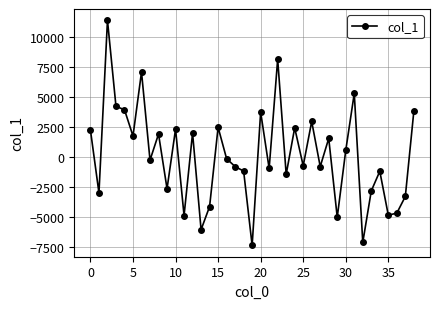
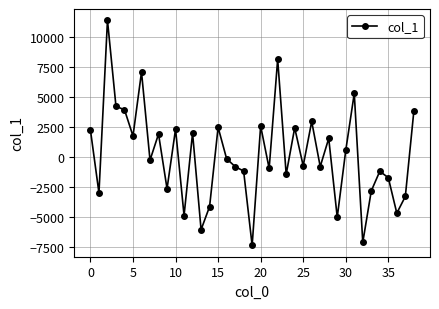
20: 3700 -> 2600
35: -4900 -> -1700
